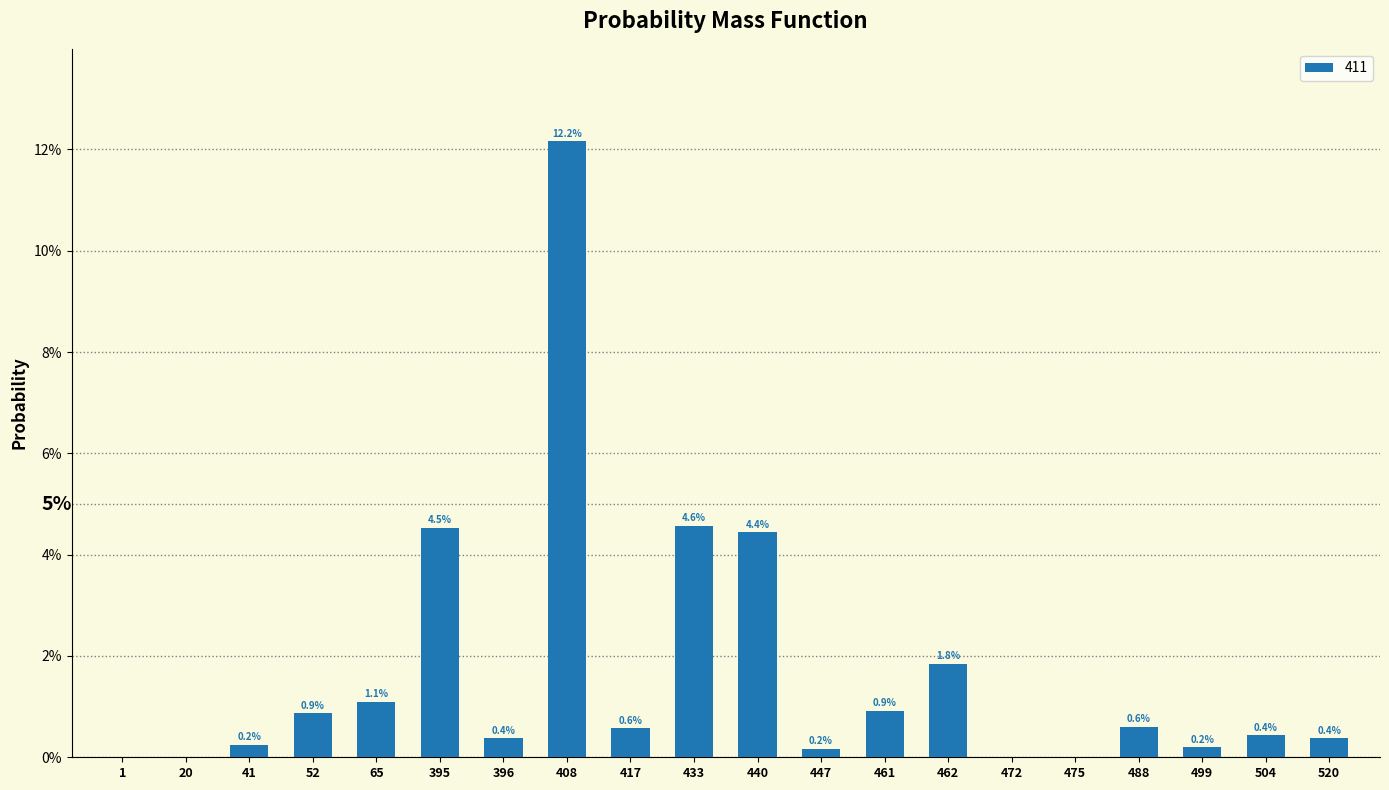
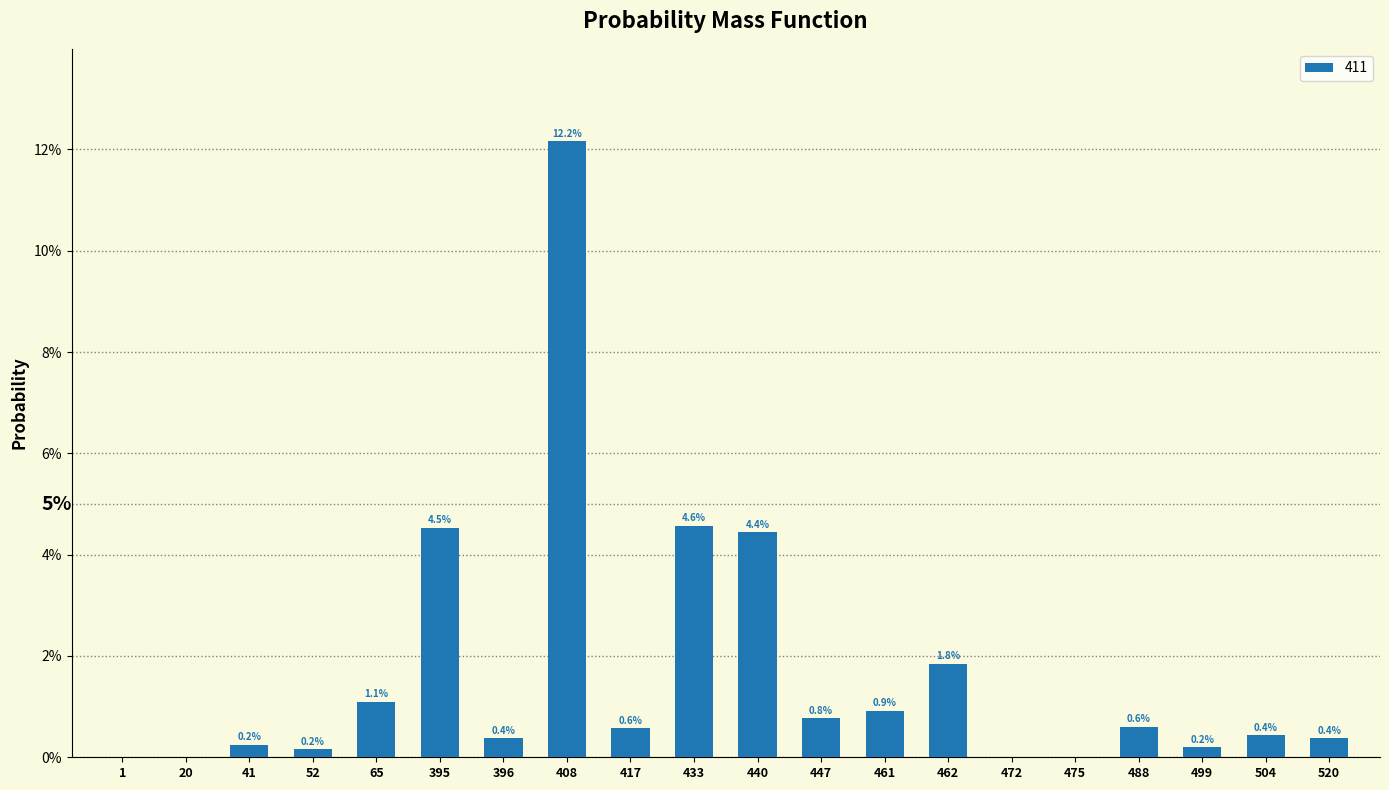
52: 0.9% -> 0.2%
447: 0.2% -> 0.8%
